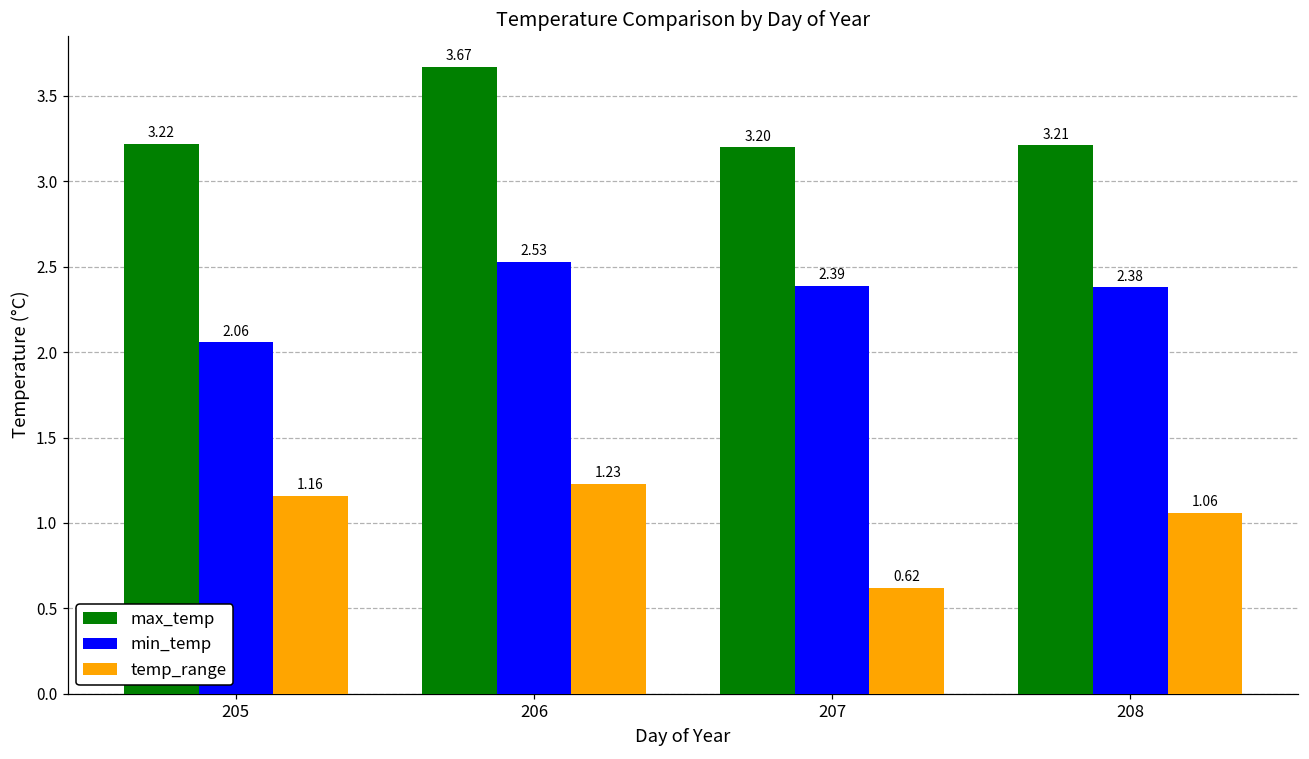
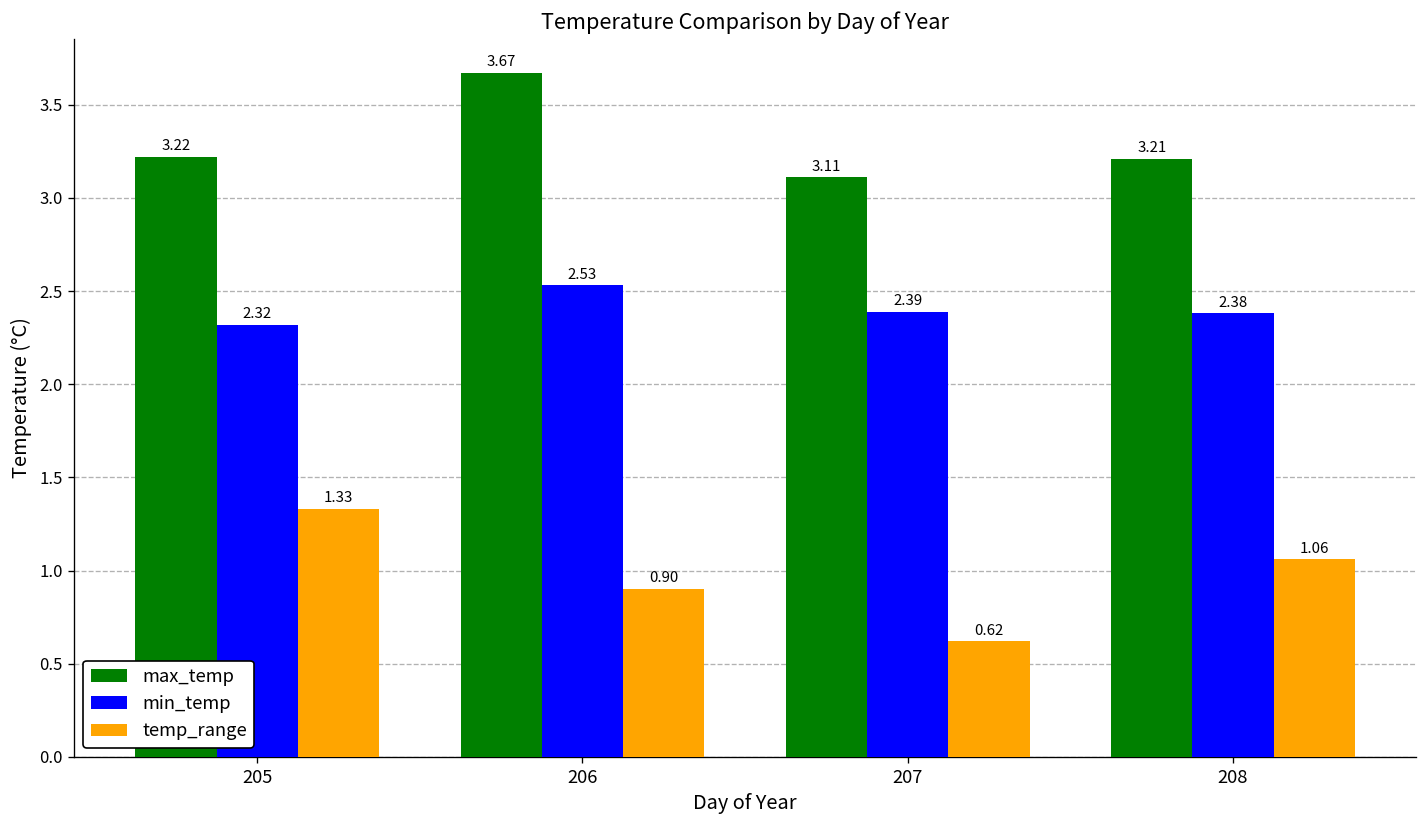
min_temp, 205: 2.06 -> 2.32
temp_range, 205: 1.16 -> 1.33
temp_range, 206: 1.23 -> 0.90
max_temp, 207: 3.20 -> 3.11
